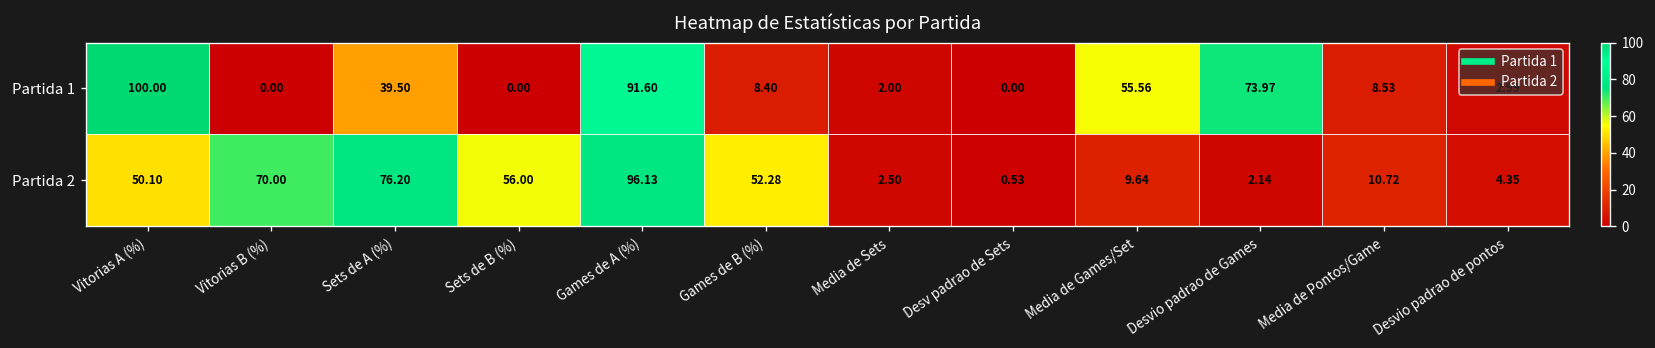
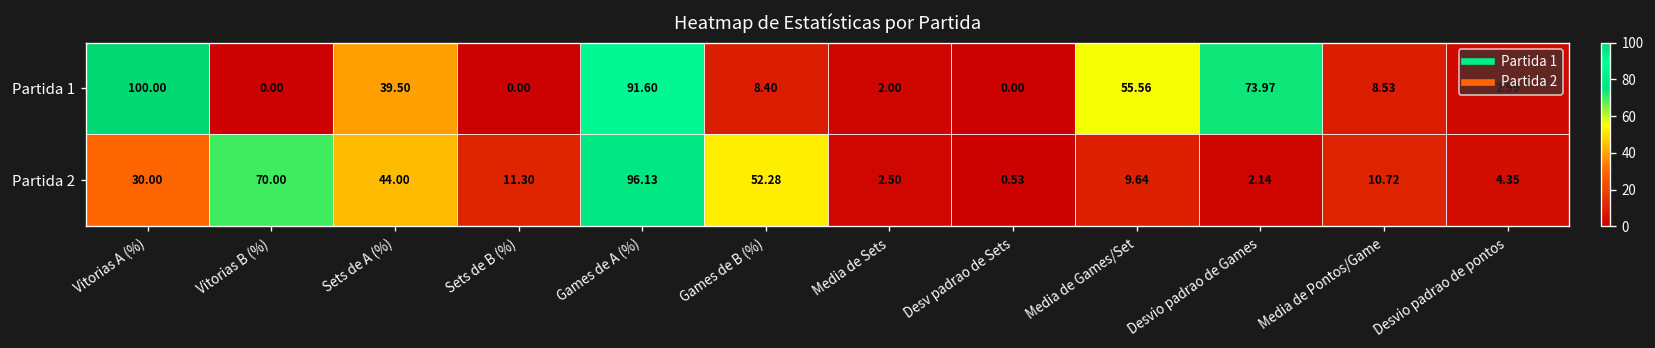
Partida 2, Vitorias A (%): 50.10 -> 30.00
Partida 2, Sets de A (%): 76.20 -> 44.00
Partida 2, Sets de B (%): 56.00 -> 11.30
